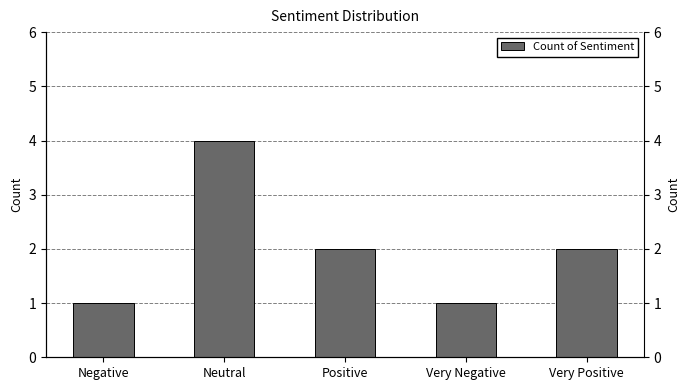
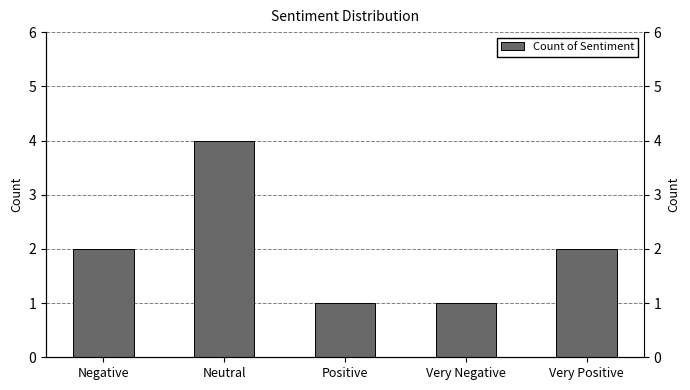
Negative: 1 -> 2
Positive: 2 -> 1
